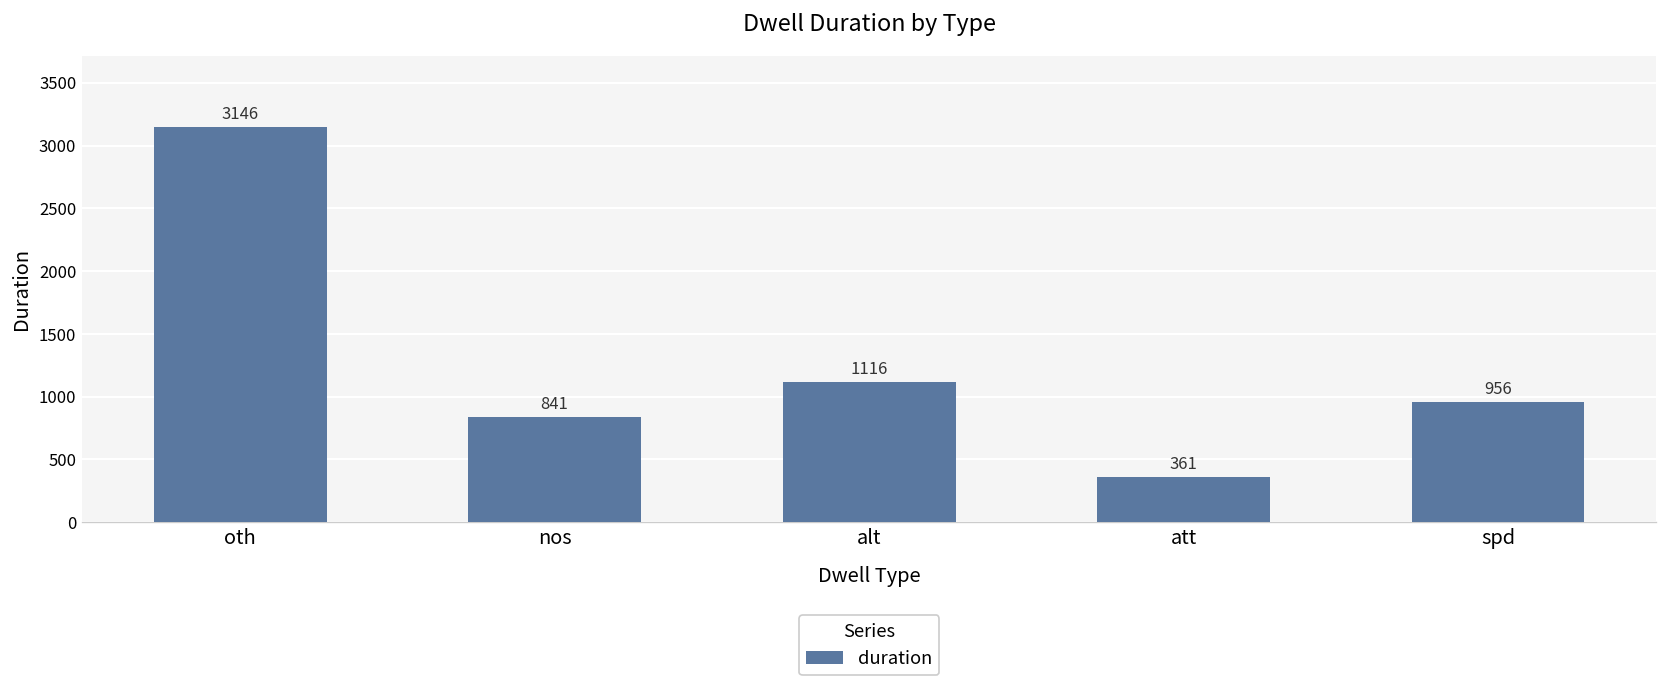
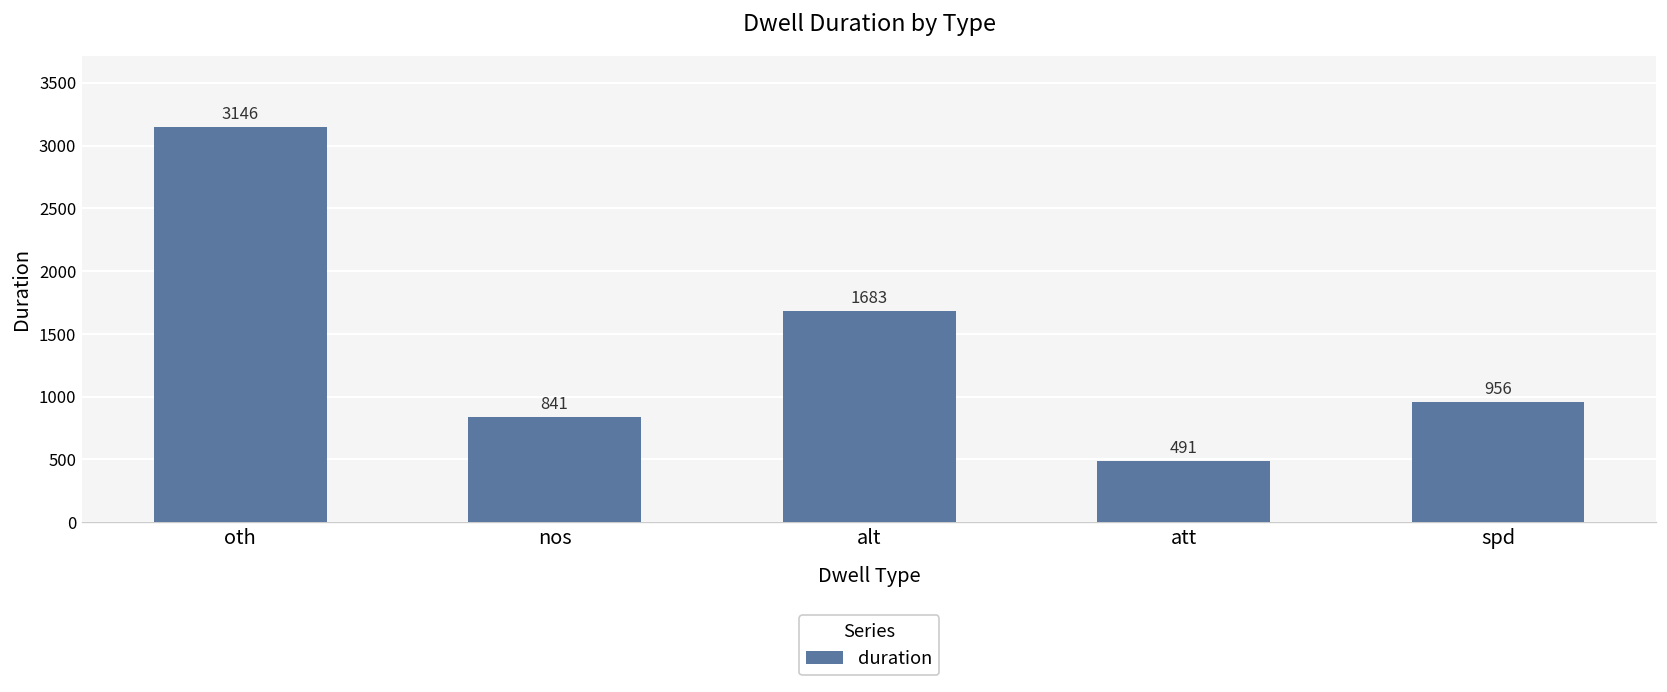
alt: 1116 -> 1683
att: 361 -> 491
